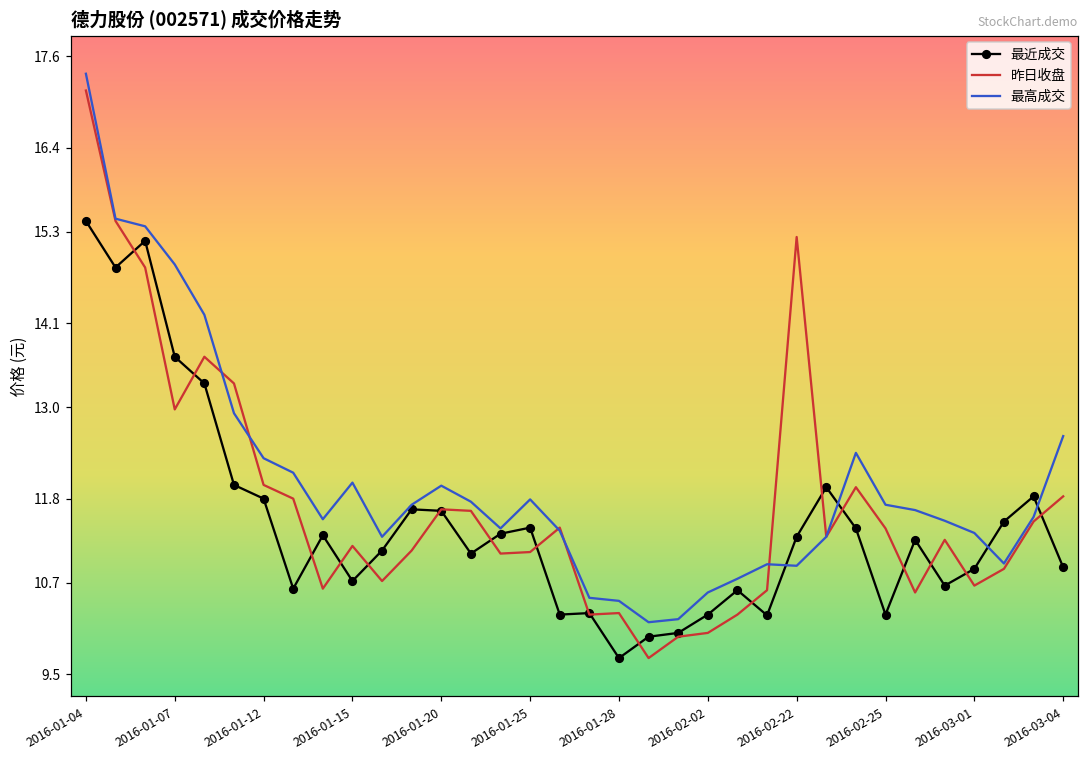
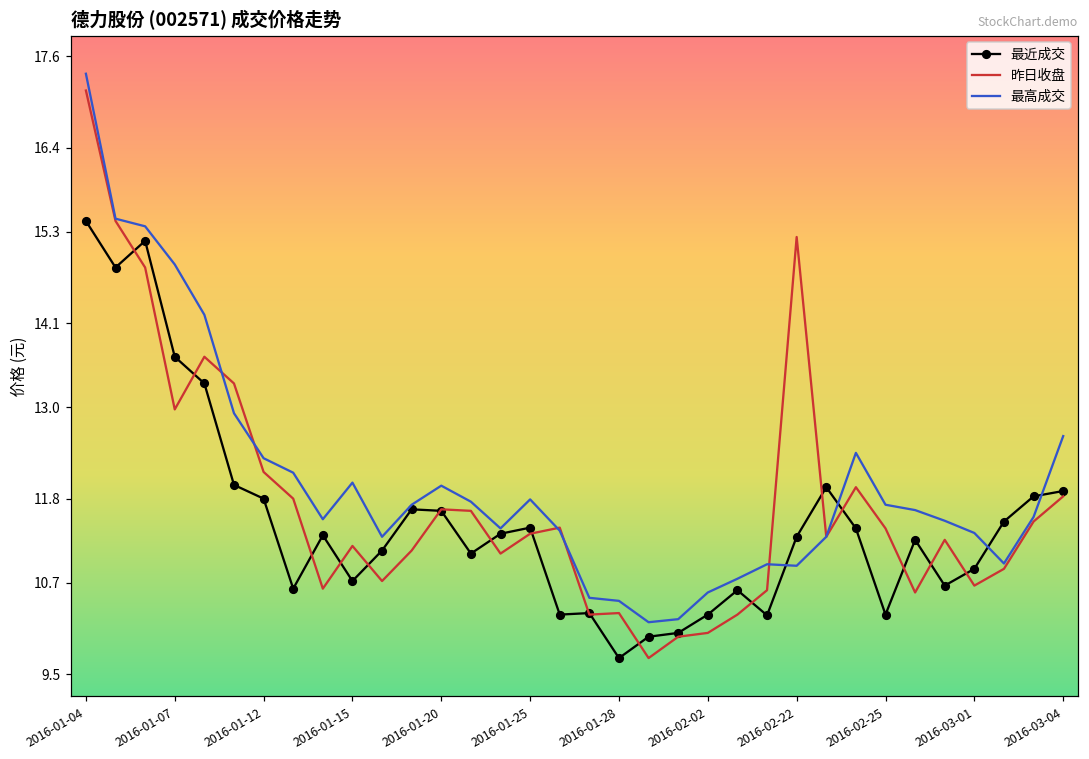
昨日收盘, 2016-01-12: 12.0 -> 12.2
昨日收盘, 2016-01-25: 11.1 -> 11.3
最近成交, 2016-03-04: 10.9 -> 11.9
